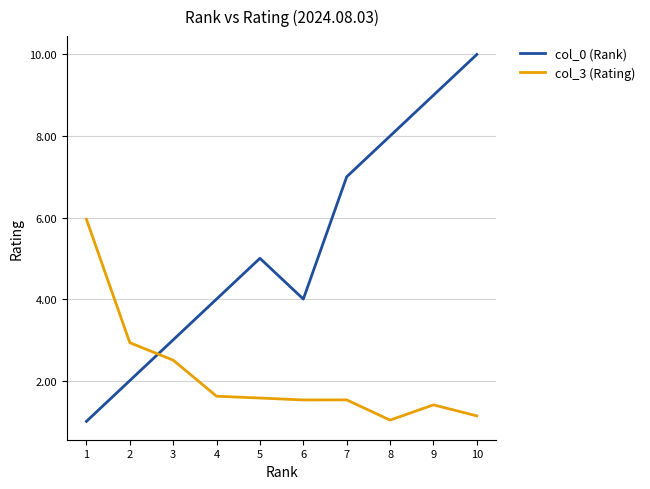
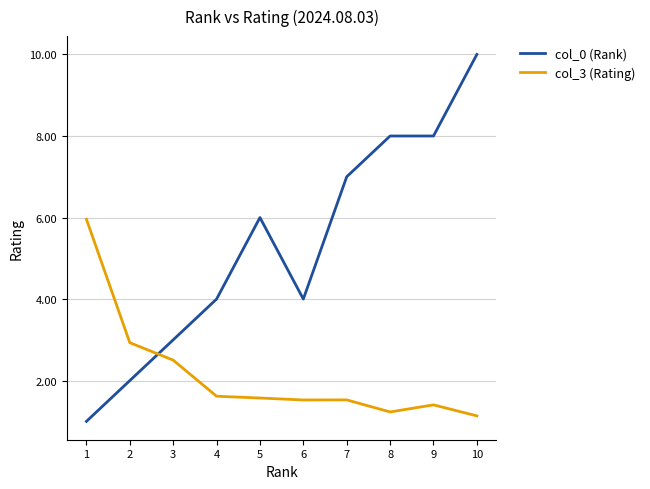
col_0 (Rank), 5: 5 -> 6
col_3 (Rating), 8: 1.0 -> 1.2
col_0 (Rank), 9: 9 -> 8
